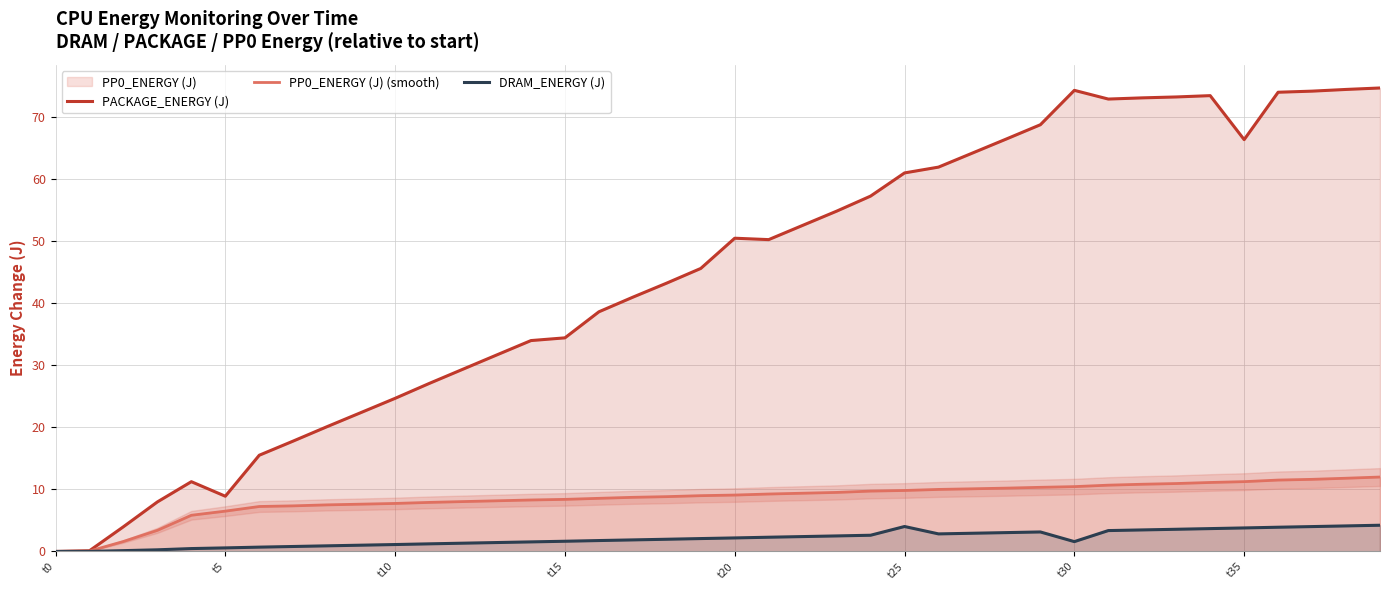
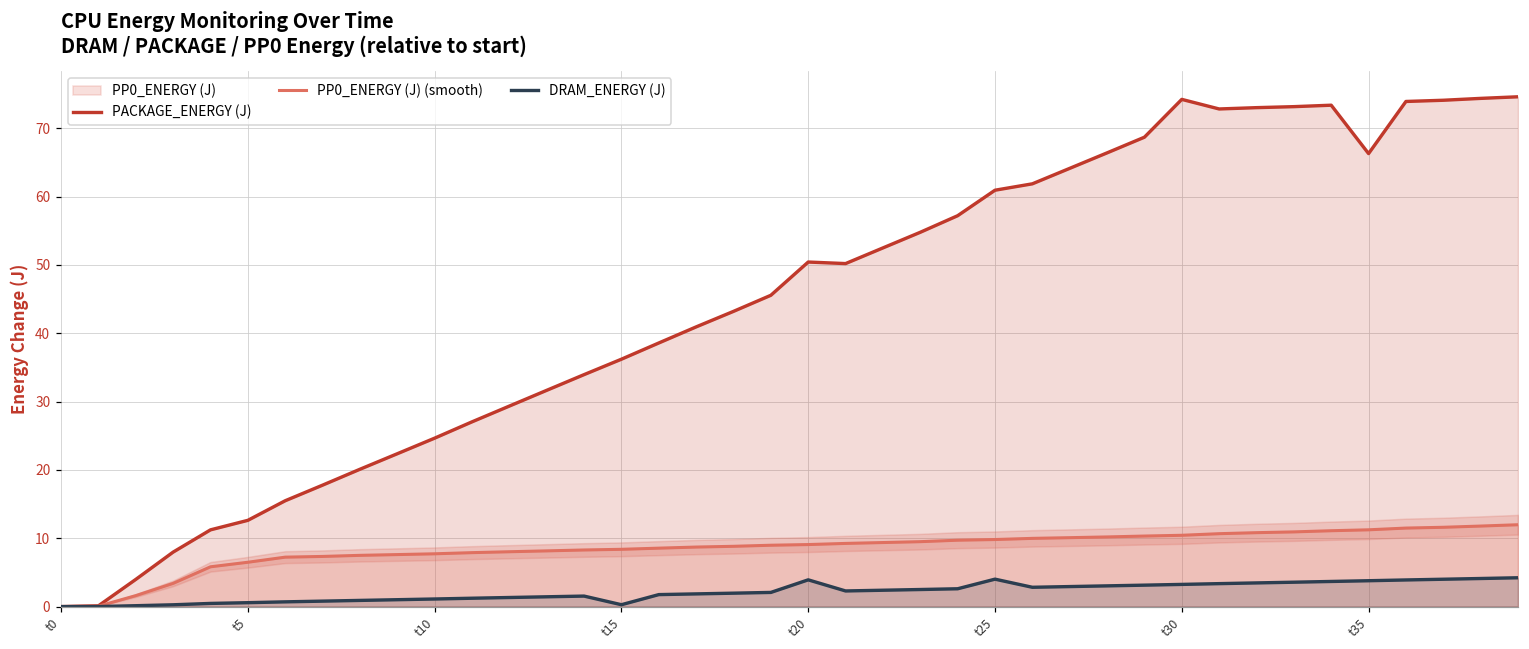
PACKAGE_ENERGY (J), t5: 9 -> 13
PACKAGE_ENERGY (J), t15: 34 -> 36
DRAM_ENERGY (J), t15: 2 -> 0
DRAM_ENERGY (J), t20: 2 -> 4
DRAM_ENERGY (J), t30: 2 -> 3
